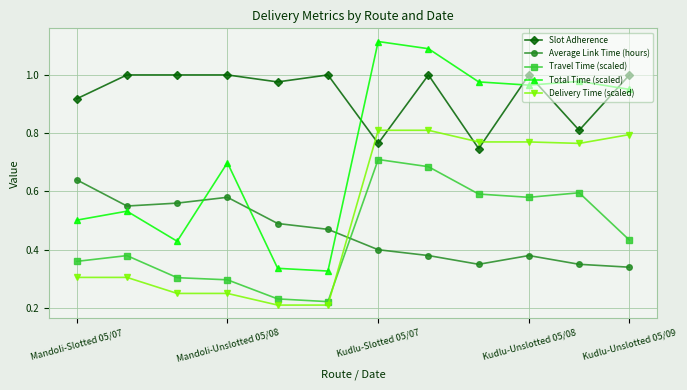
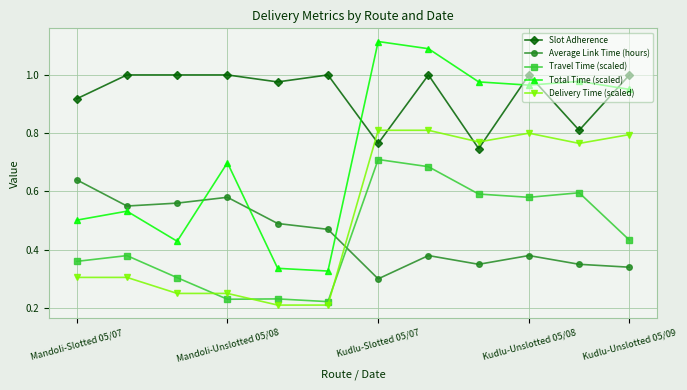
Travel Time (scaled), Mandoli-Unslotted 05/08: 0.30 -> 0.23
Average Link Time (hours), Kudlu-Slotted 05/07: 0.4 -> 0.3
Delivery Time (scaled), Kudlu-Unslotted 05/08: 0.77 -> 0.80
